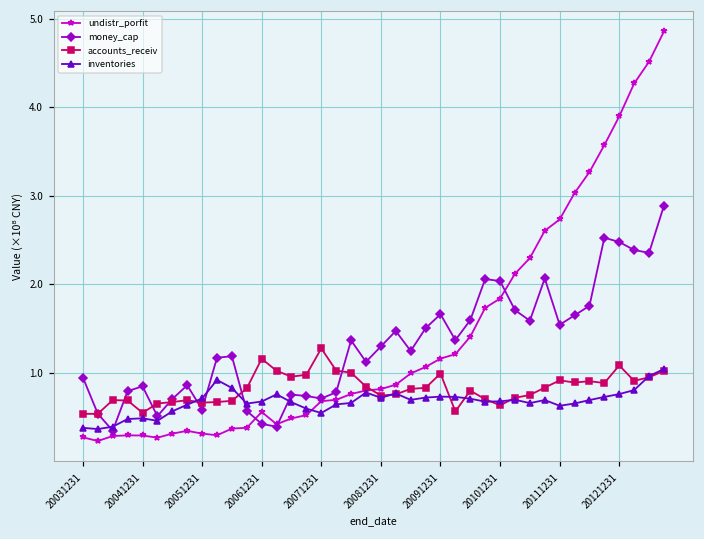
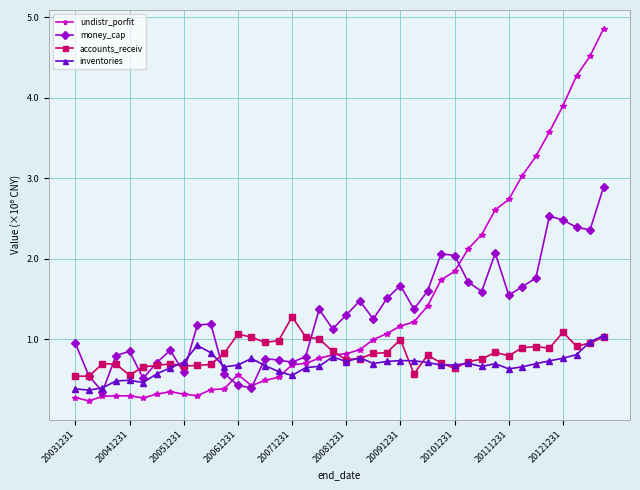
accounts_receiv, 20061231: 1.2 -> 1.1
accounts_receiv, 20111231: 0.9 -> 0.8
